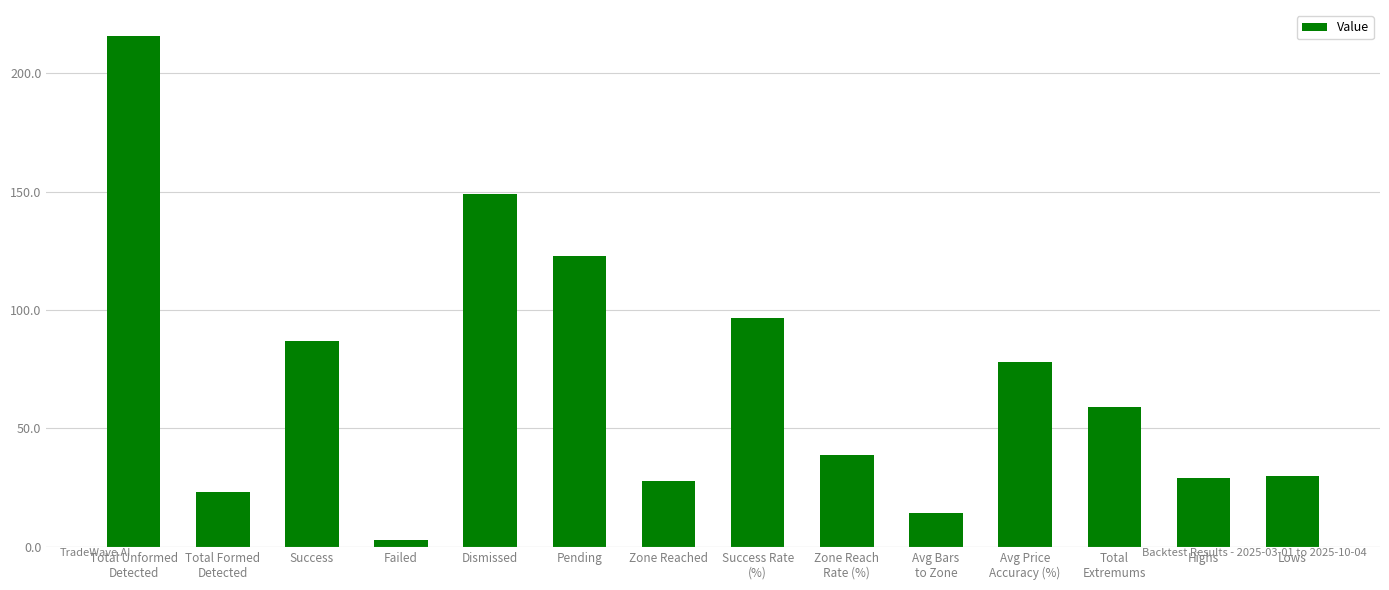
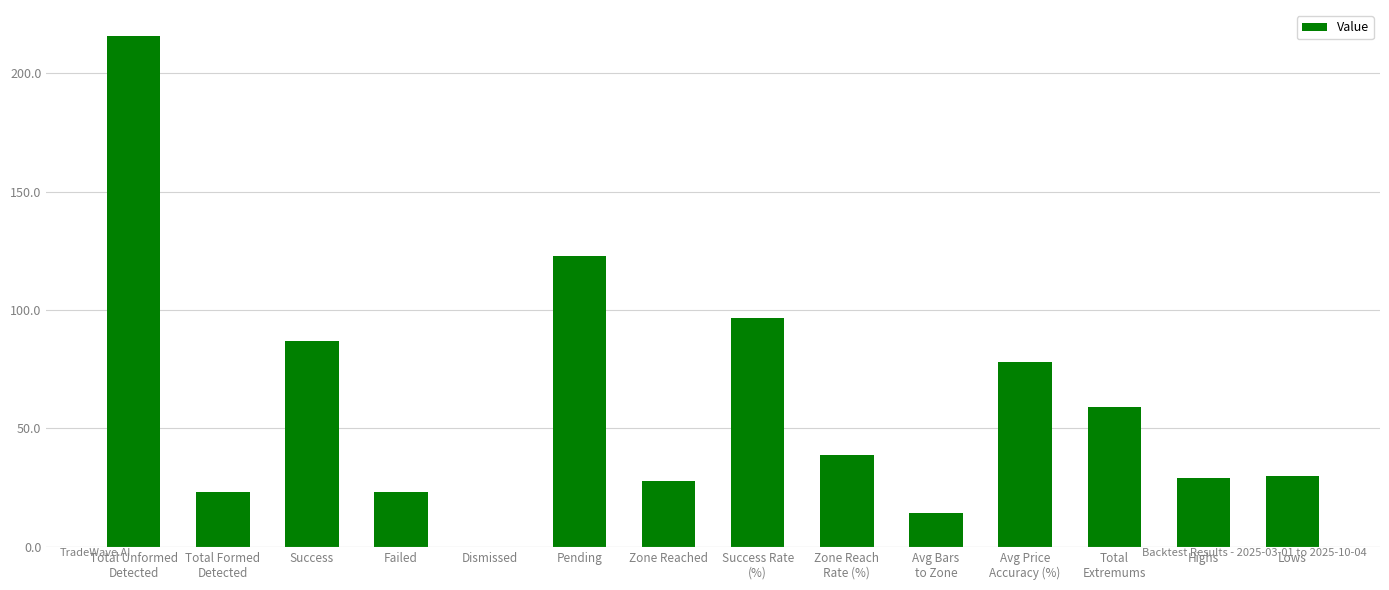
Failed: 3 -> 23
Dismissed: 149 -> 0
